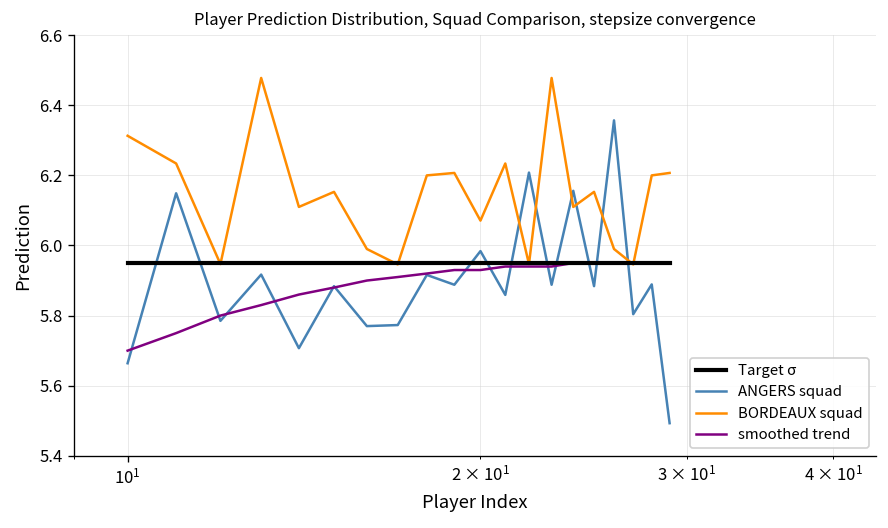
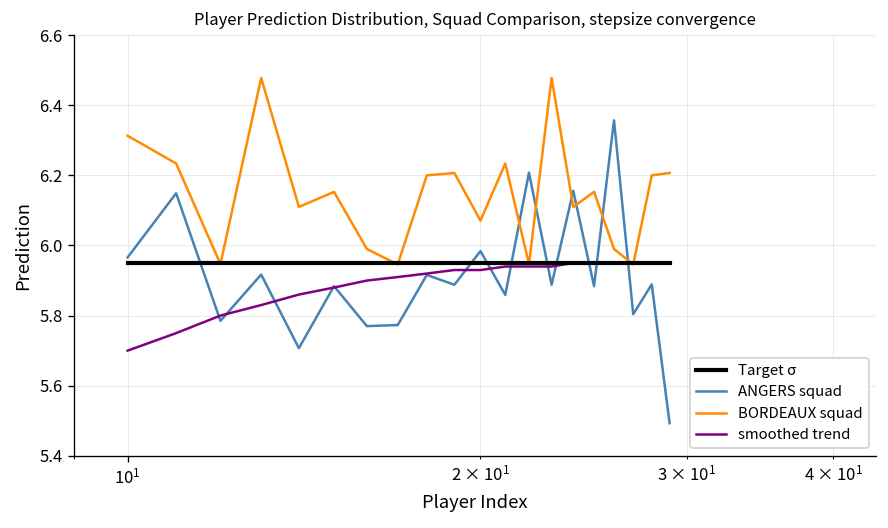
ANGERS squad, 10^1: 5.66 -> 5.97
